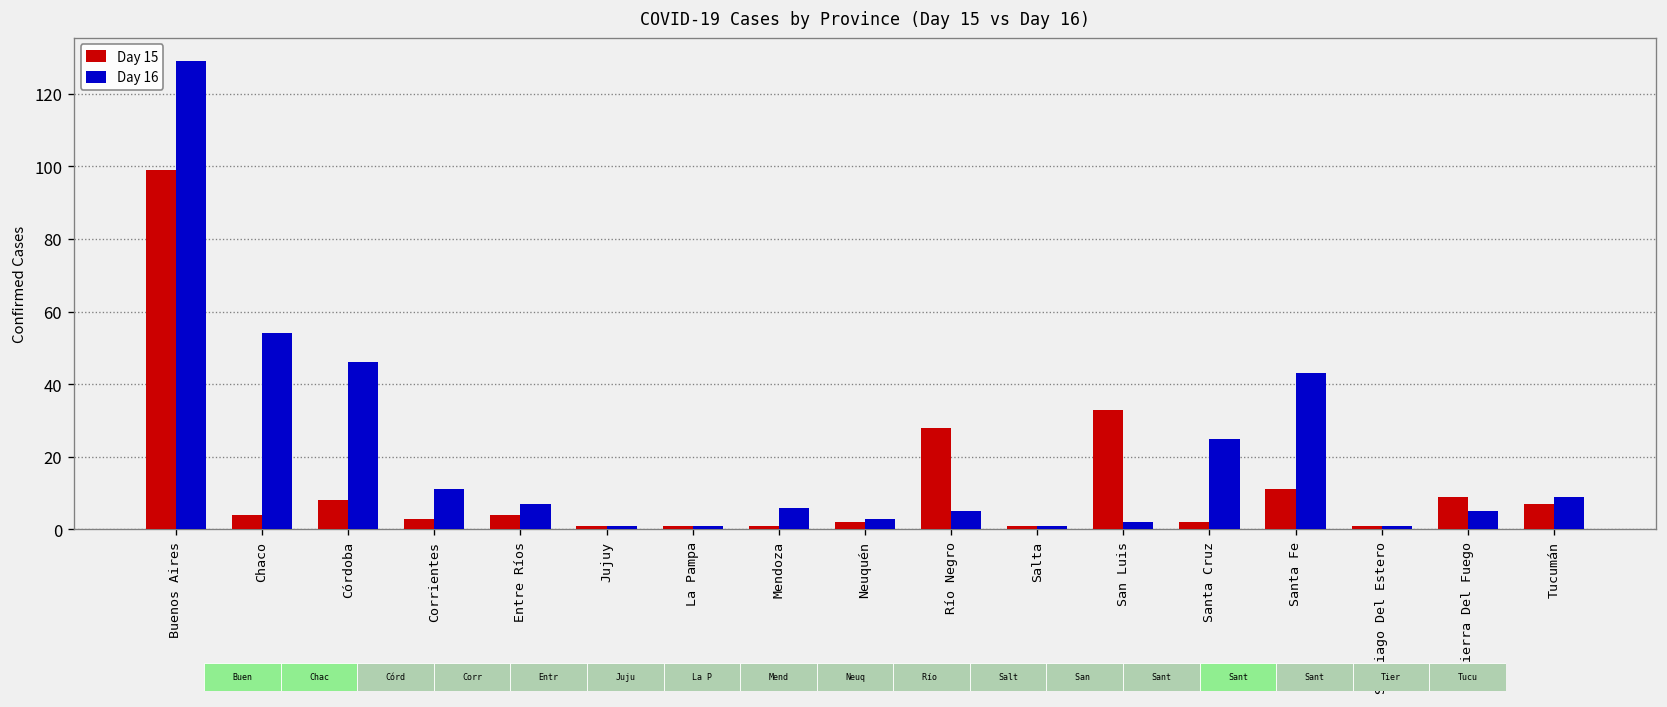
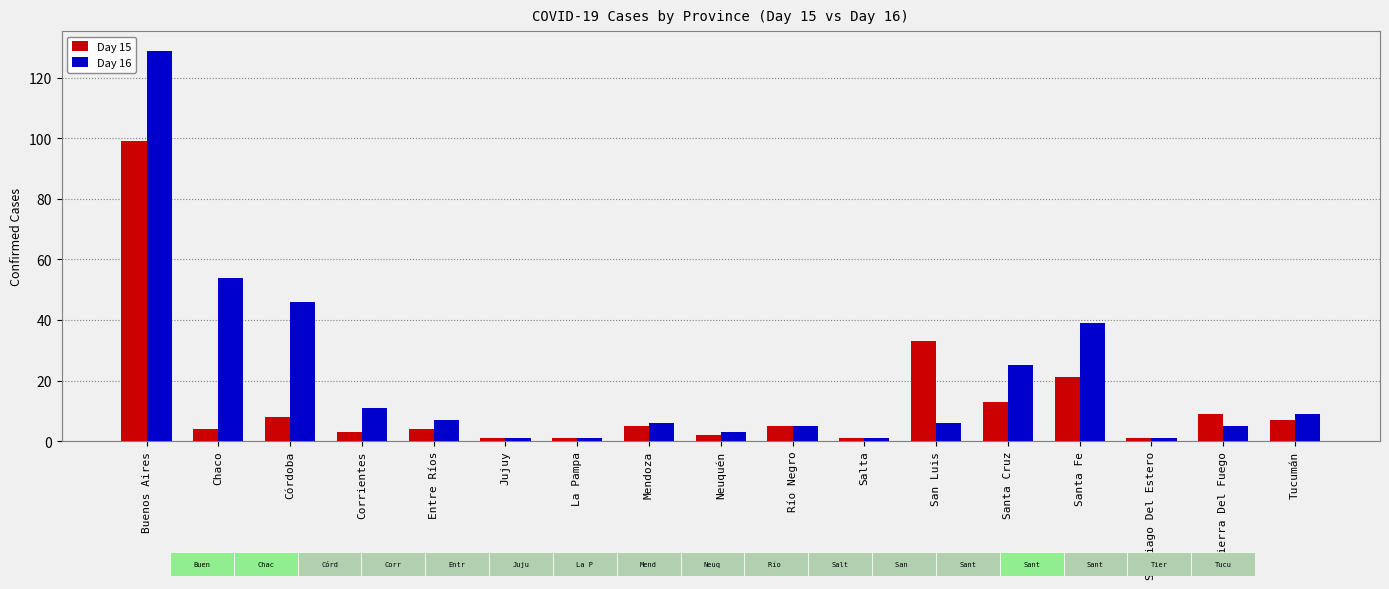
Day 15, Mendoza: 1 -> 5
Day 15, Río Negro: 28 -> 5
Day 16, San Luis: 2 -> 6
Day 15, Santa Cruz: 2 -> 13
Day 15, Santa Fe: 11 -> 21
Day 16, Santa Fe: 43 -> 39
